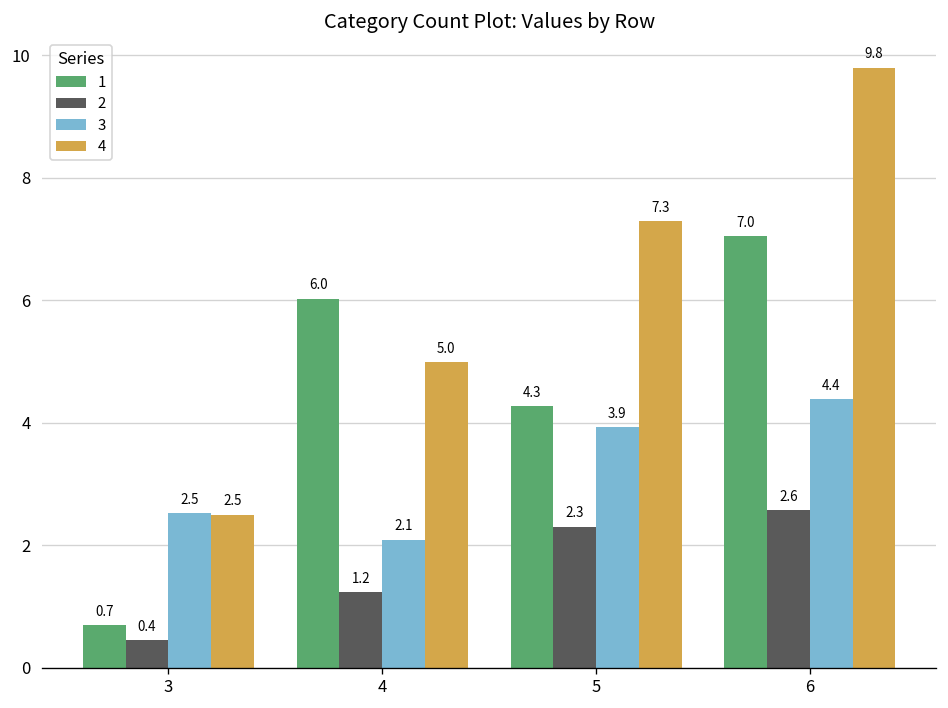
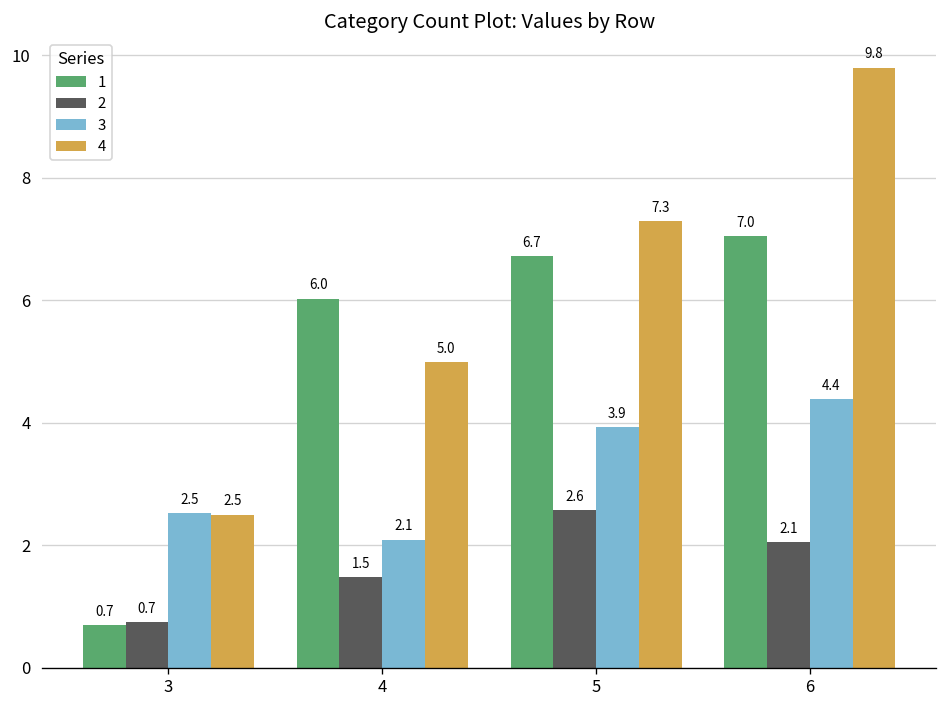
2, 3: 0.4 -> 0.7
2, 4: 1.2 -> 1.5
1, 5: 4.3 -> 6.7
2, 5: 2.3 -> 2.6
2, 6: 2.6 -> 2.1
